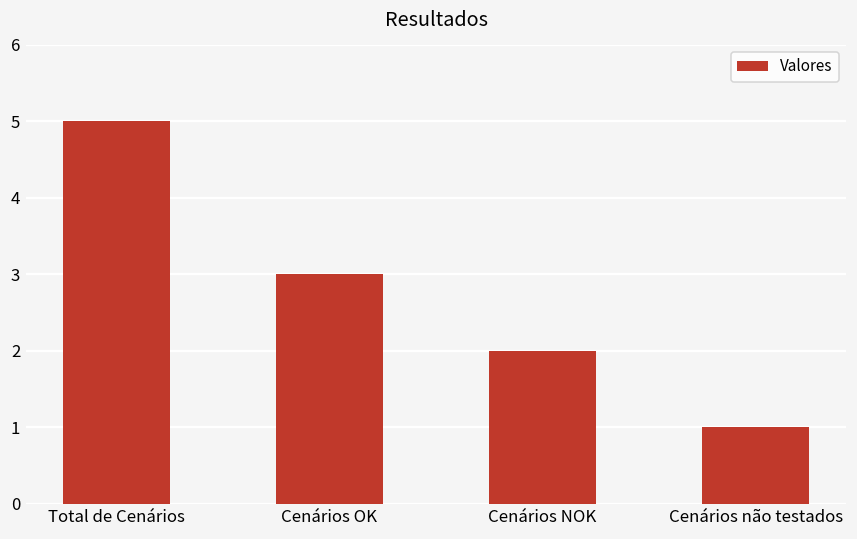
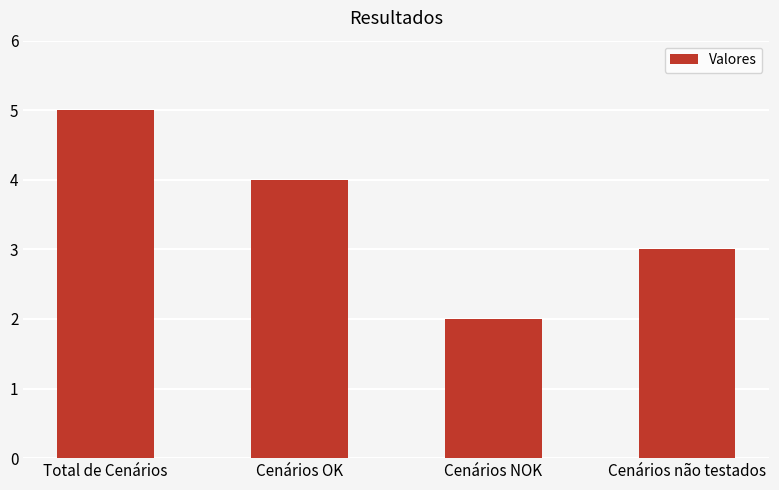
Cenários OK: 3 -> 4
Cenários não testados: 1 -> 3
